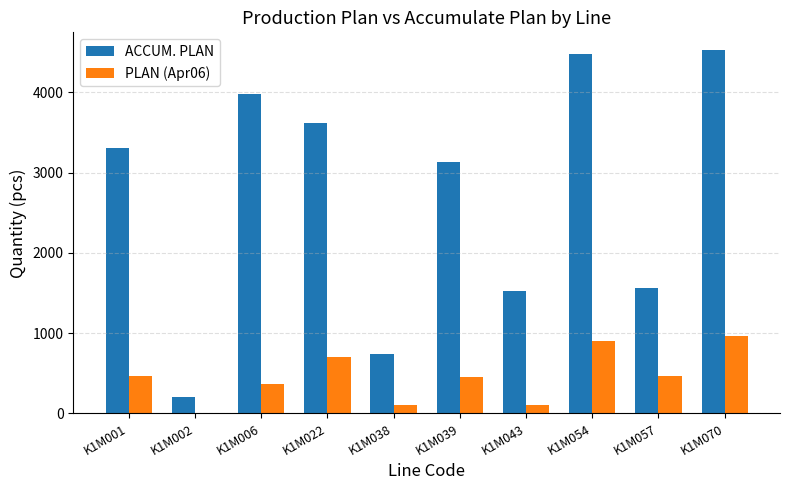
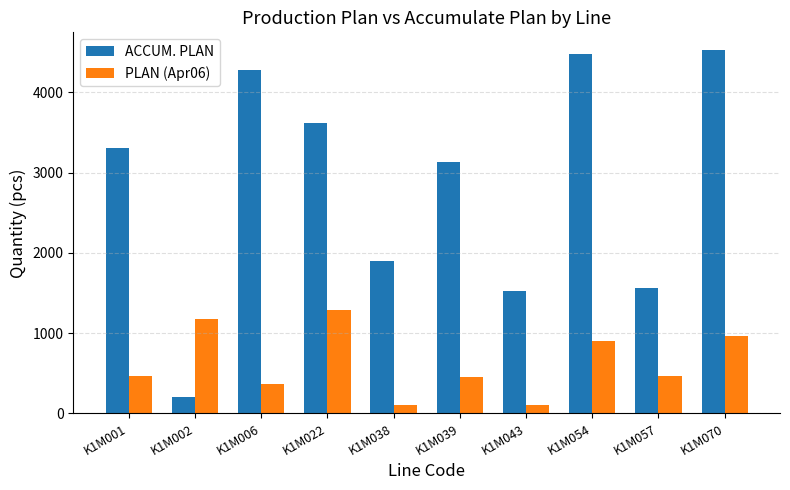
PLAN (Apr06), K1M002: 0 -> 1200
ACCUM. PLAN, K1M006: 4000 -> 4300
PLAN (Apr06), K1M022: 700 -> 1300
ACCUM. PLAN, K1M038: 700 -> 1900
